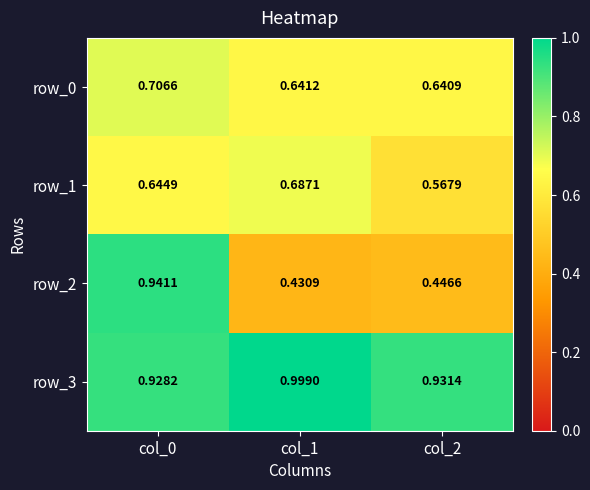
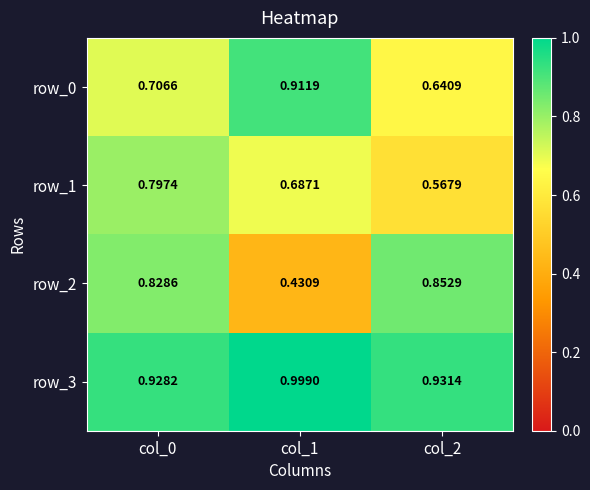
row_0, col_1: 0.6412 -> 0.9119
row_1, col_0: 0.6449 -> 0.7974
row_2, col_0: 0.9411 -> 0.8286
row_2, col_2: 0.4466 -> 0.8529
